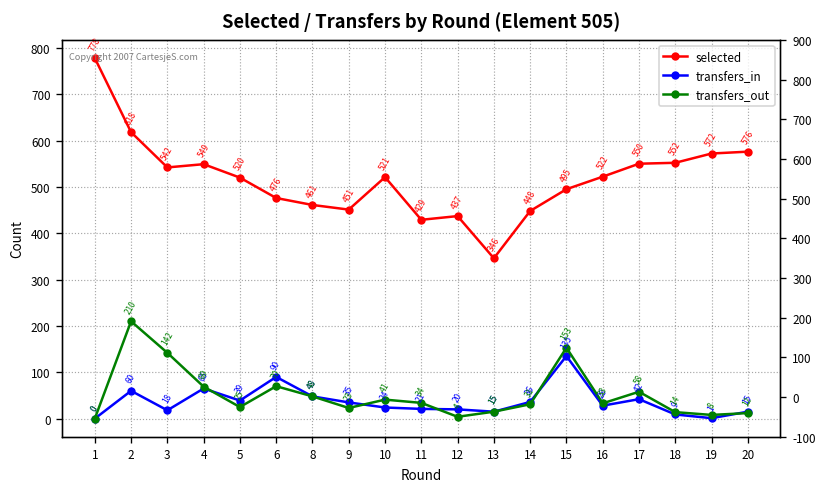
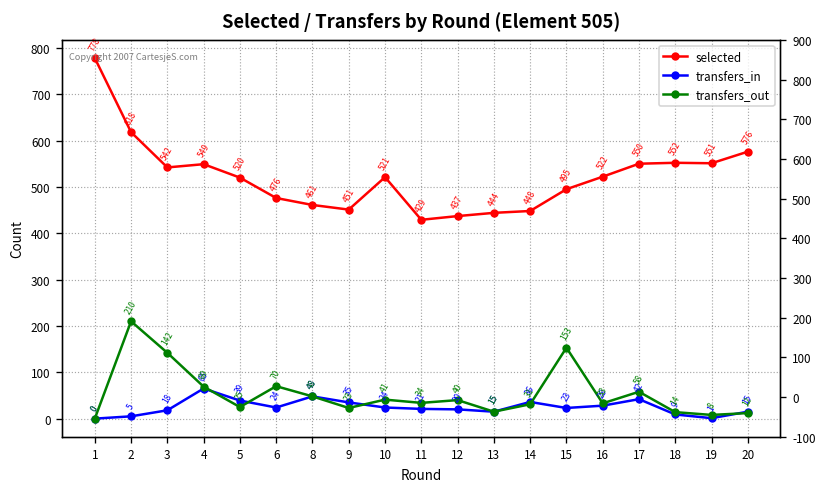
transfers_in, 2: 60 -> 5
transfers_in, 6: 90 -> 24
transfers_out, 12: 4 -> 40
selected, 13: 346 -> 444
transfers_in, 15: 135 -> 23
selected, 19: 572 -> 551
